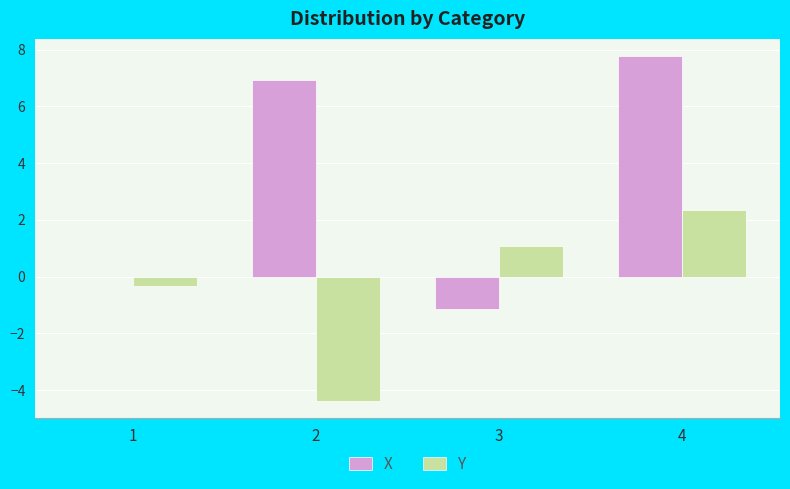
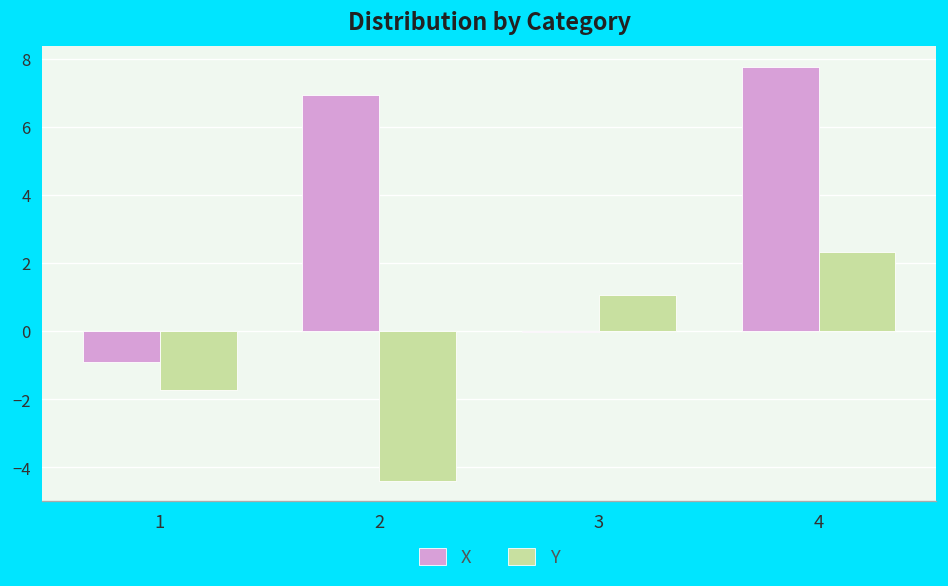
X, 1: 0.0 -> -0.9
Y, 1: -0.3 -> -1.7
X, 3: -1.2 -> 0.0
